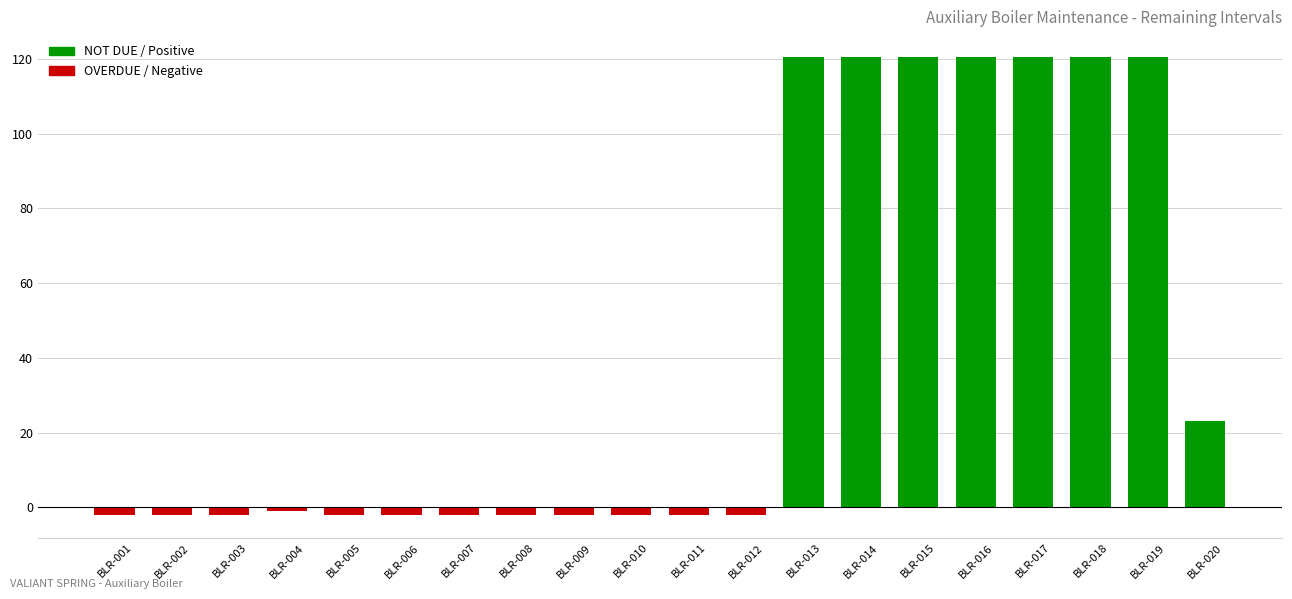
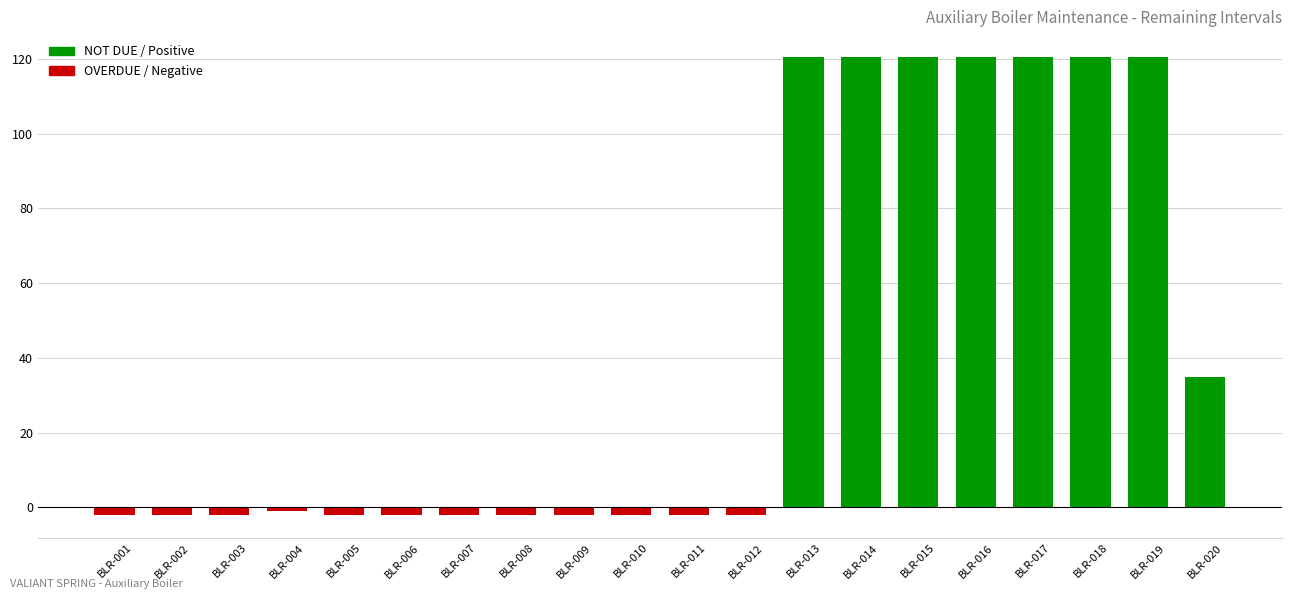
BLR-020: 23 -> 35
